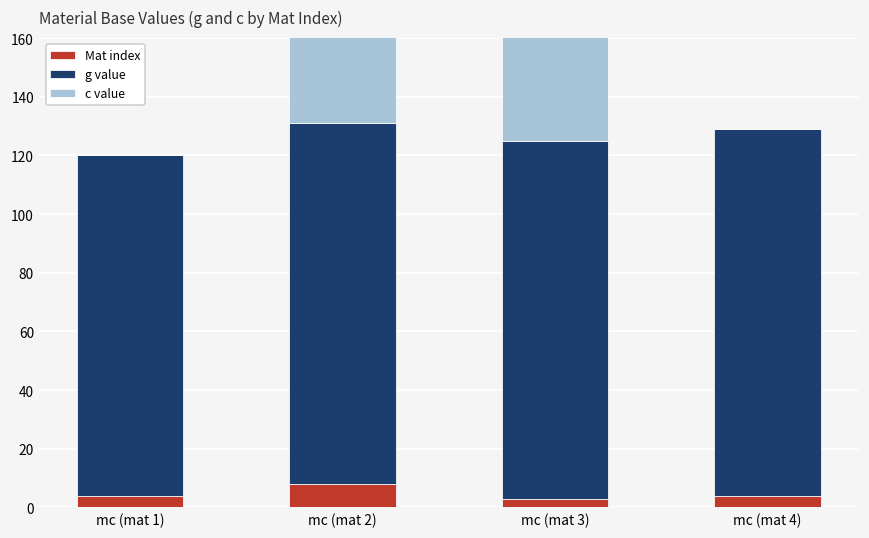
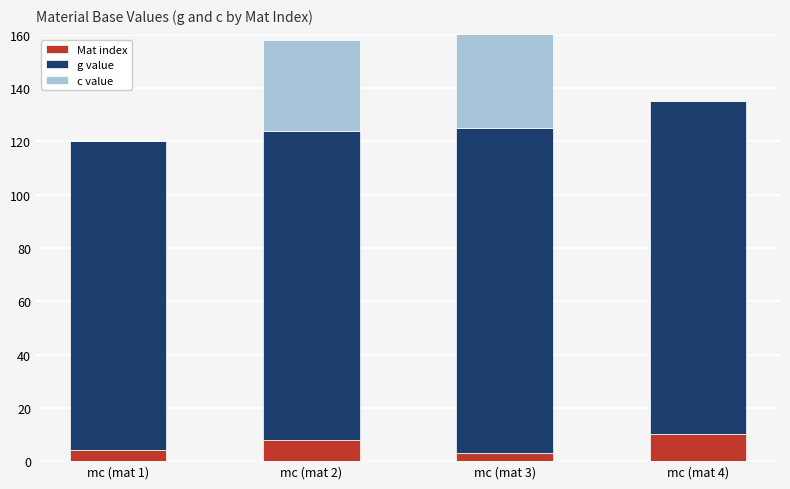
g value, mc (mat 2): 123 -> 116
Mat index, mc (mat 4): 4 -> 10
